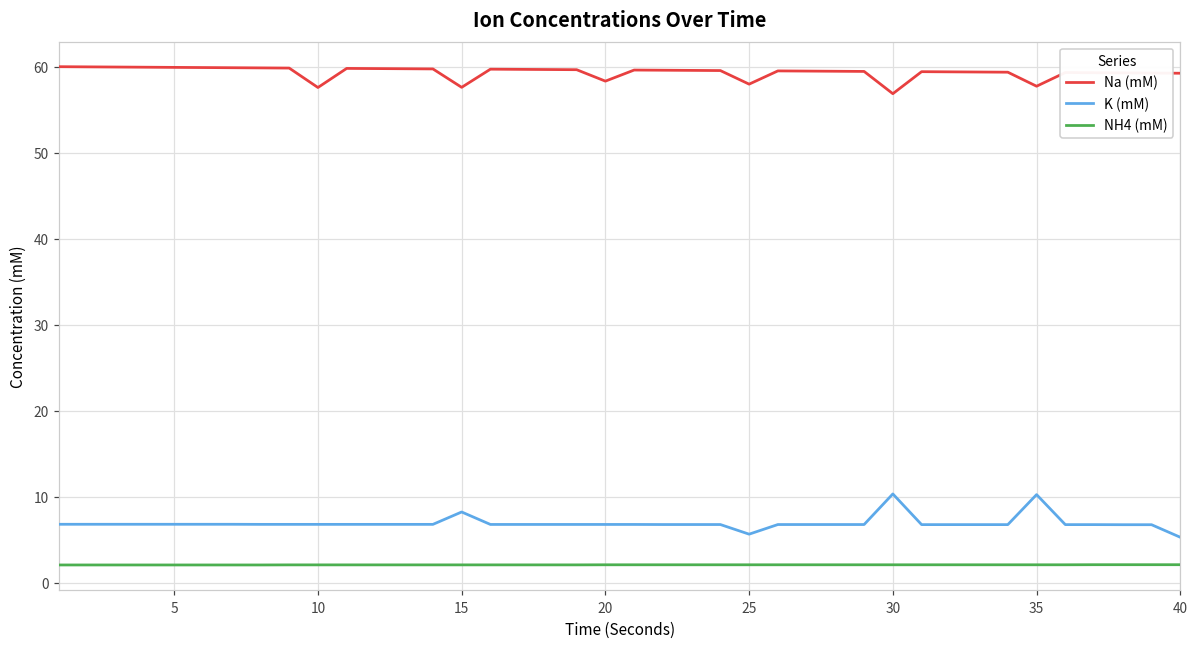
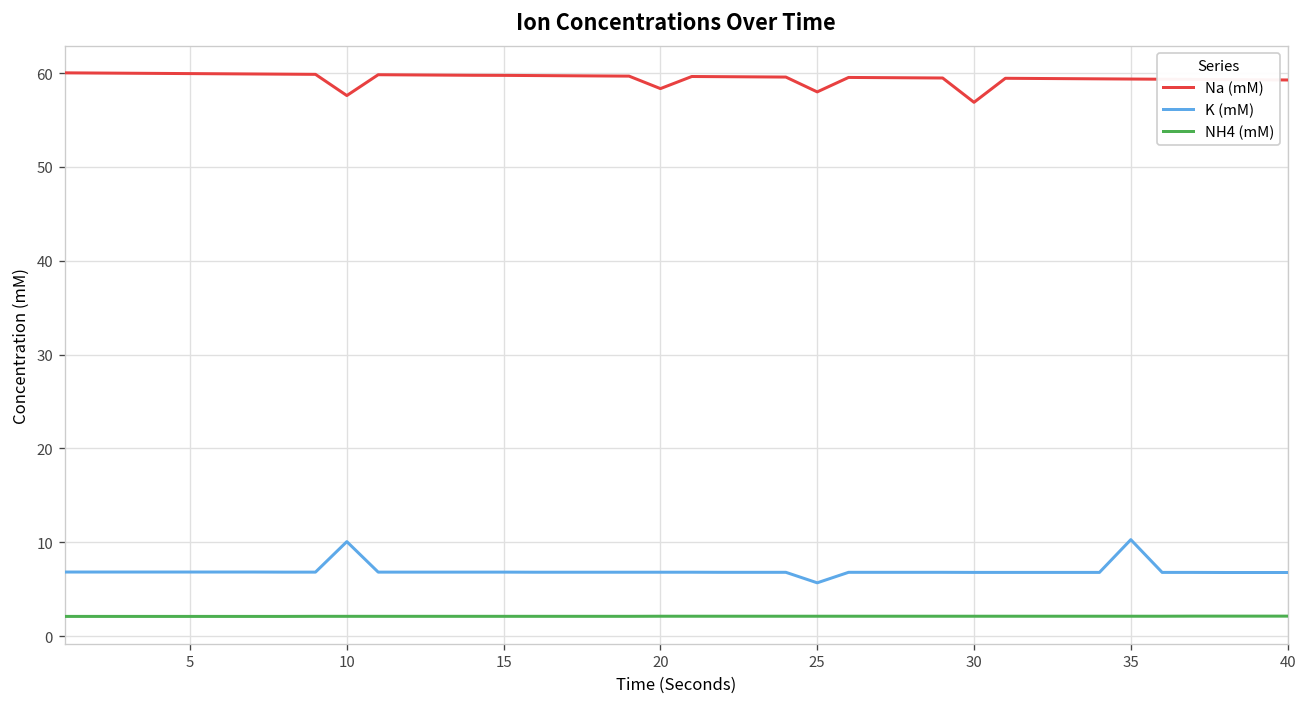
K (mM), 10: 7 -> 10
Na (mM), 15: 58 -> 60
K (mM), 15: 8 -> 7
K (mM), 30: 10 -> 7
Na (mM), 35: 58 -> 59
K (mM), 40: 5 -> 7
